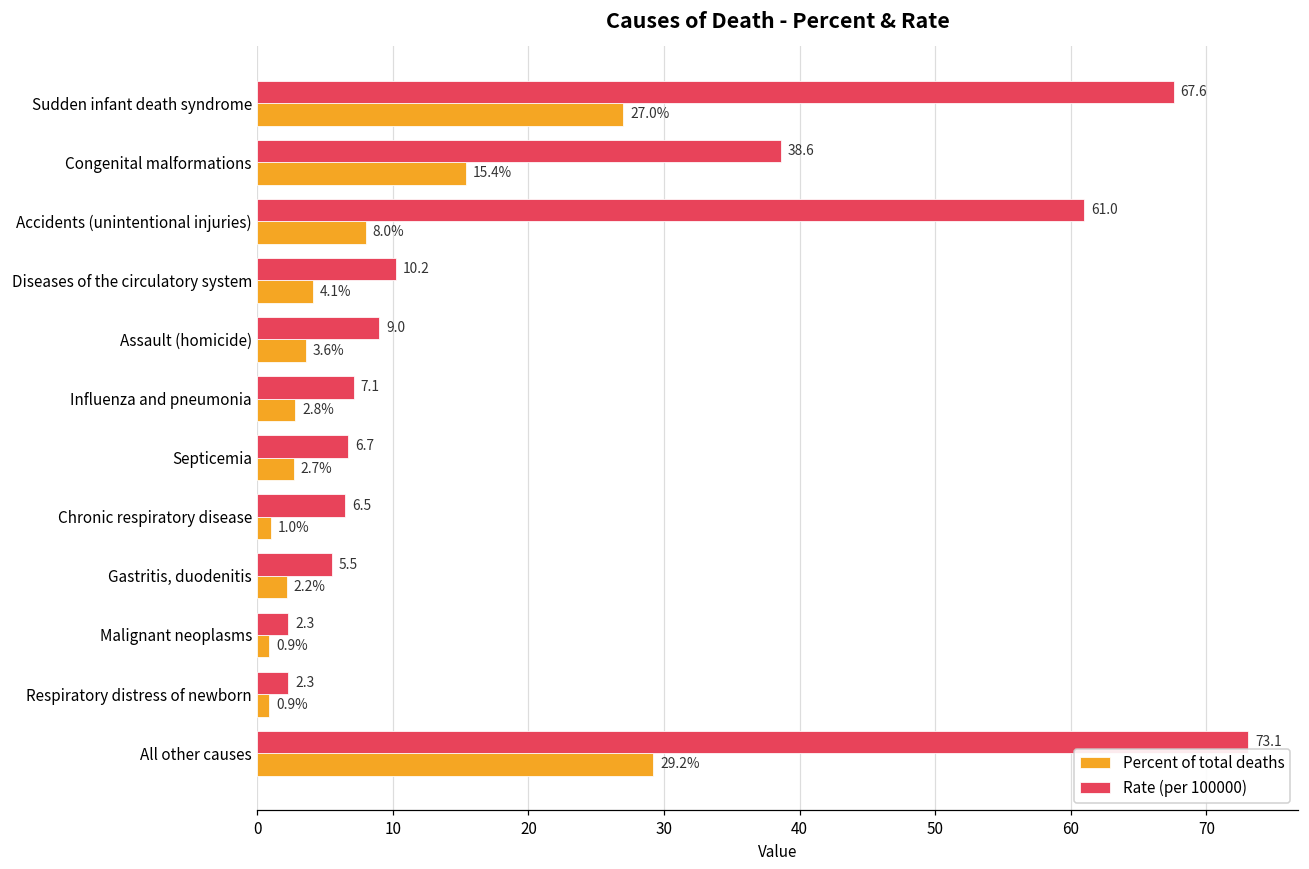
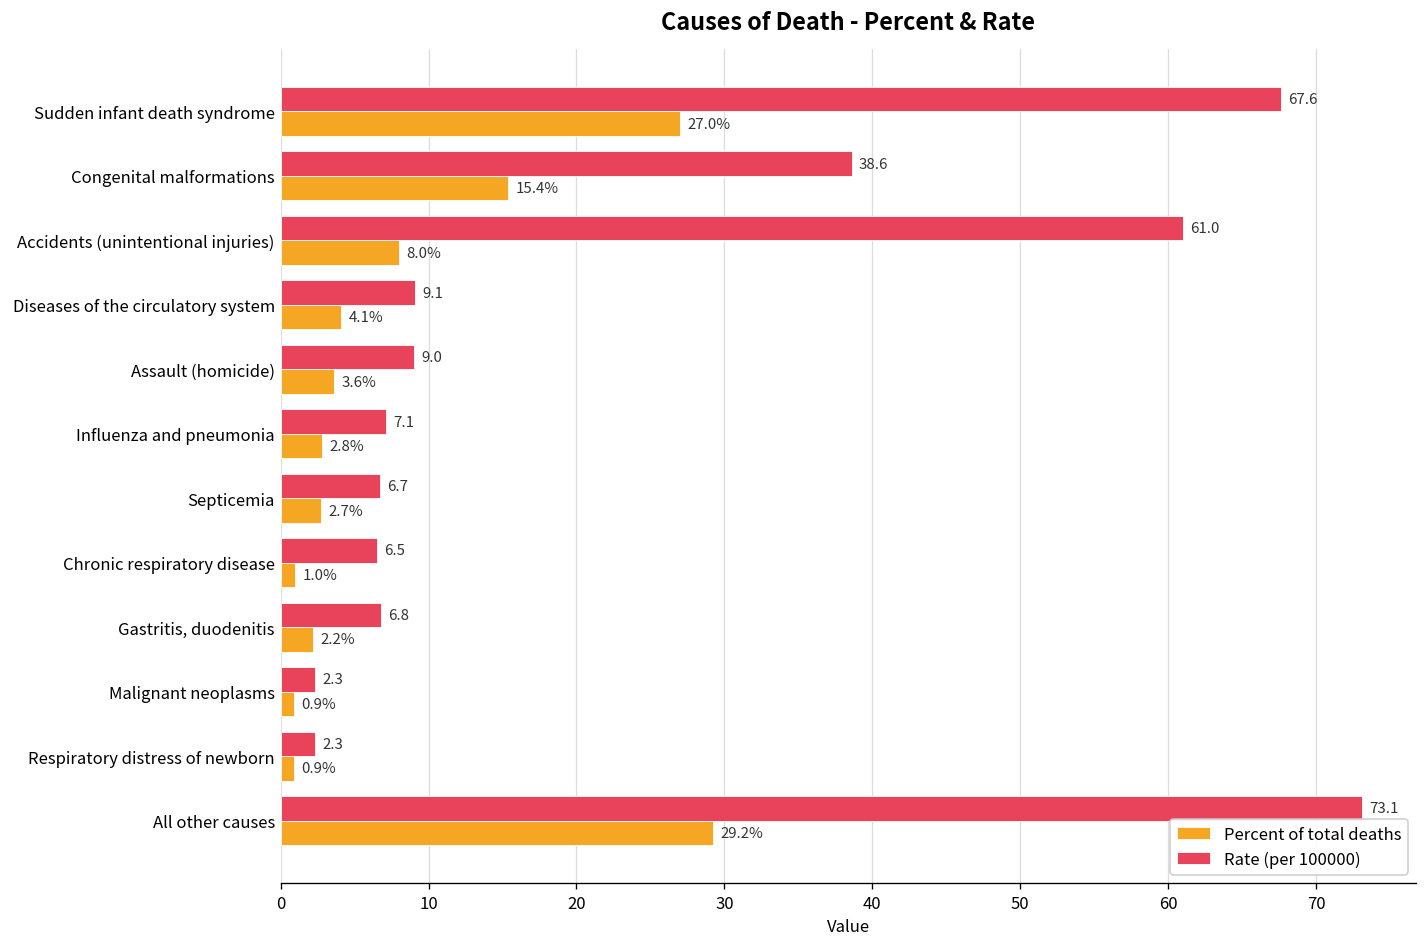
Rate (per 100000), Diseases of the circulatory system: 10.2 -> 9.1
Rate (per 100000), Gastritis, duodenitis: 5.5 -> 6.8
